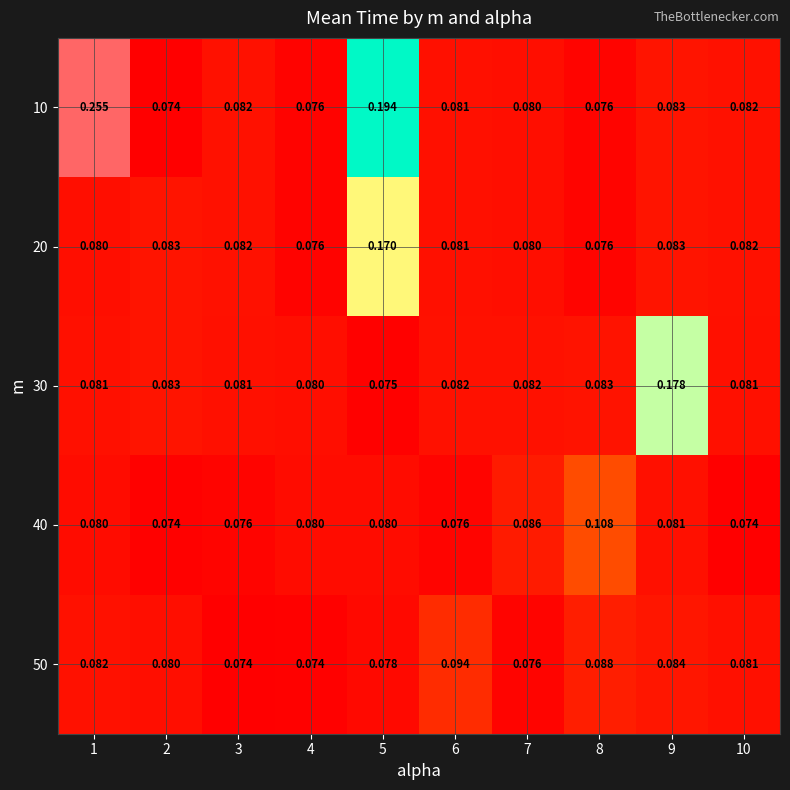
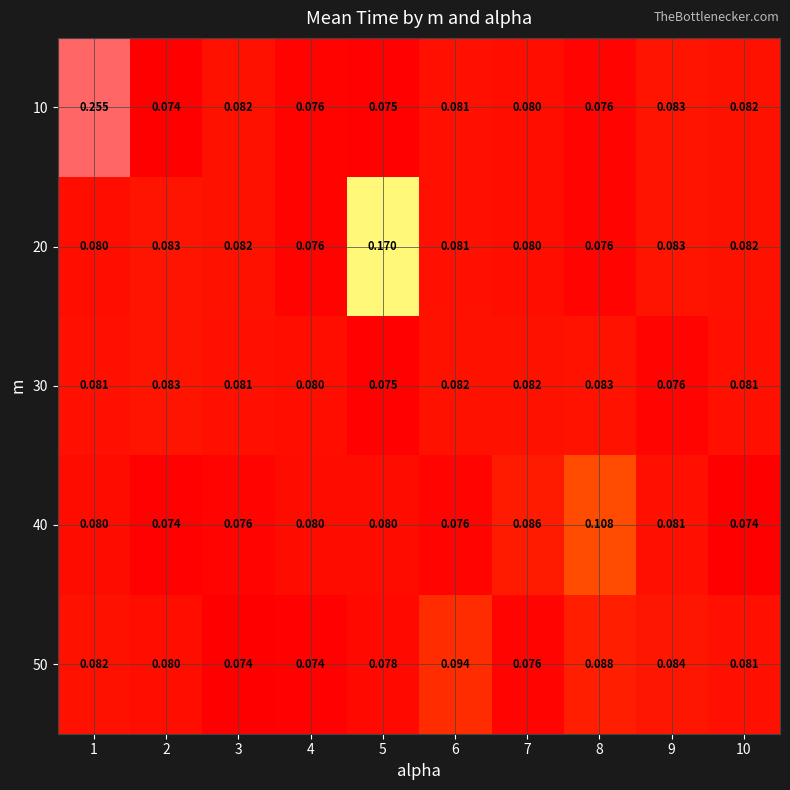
10, 5: 0.194 -> 0.075
30, 9: 0.178 -> 0.076
